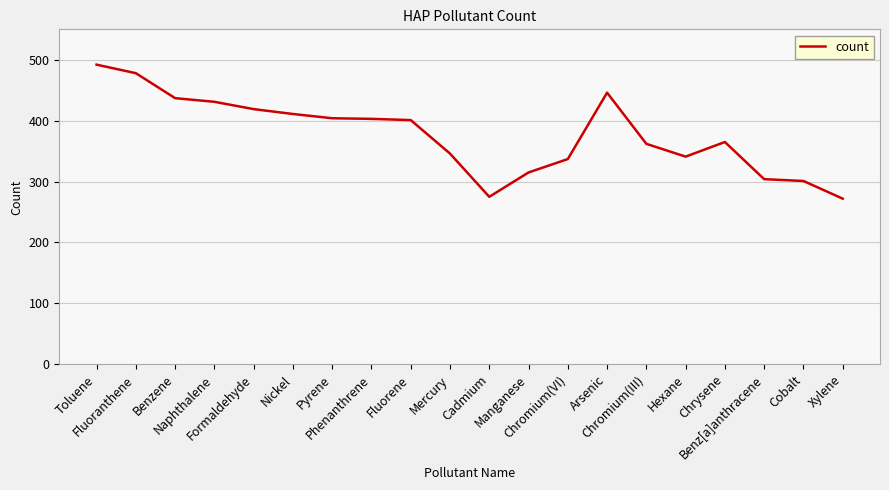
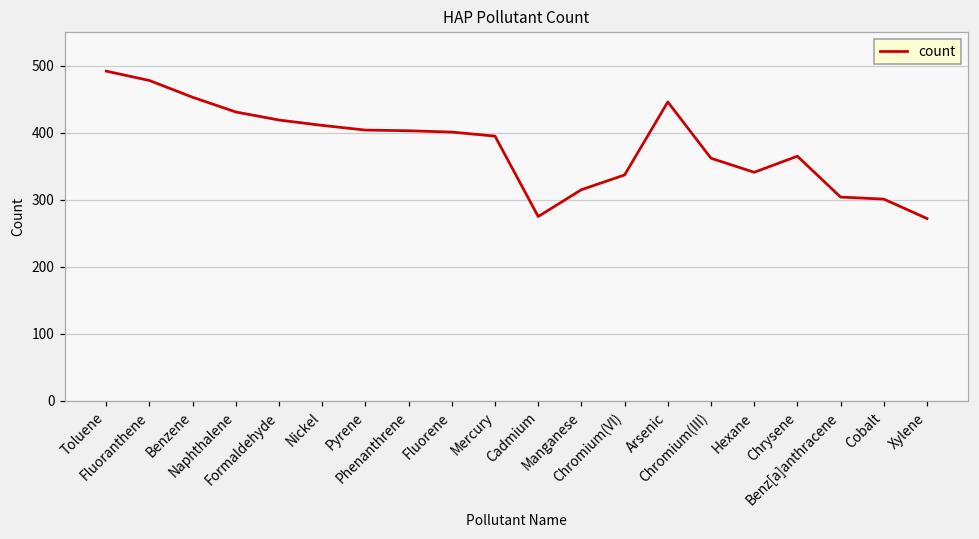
Benzene: 440 -> 450
Mercury: 350 -> 400
